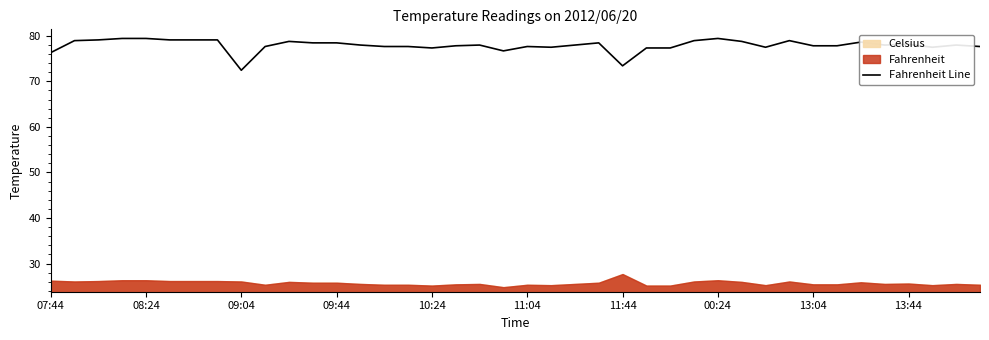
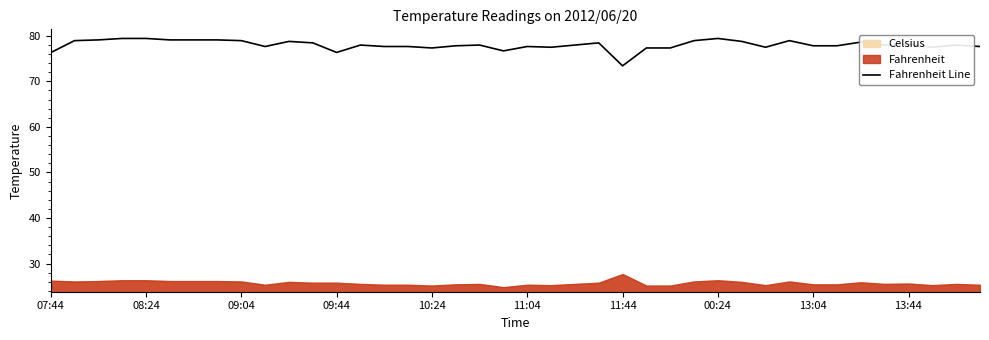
Fahrenheit Line, 09:04: 72 -> 79
Fahrenheit Line, 09:44: 78 -> 76
